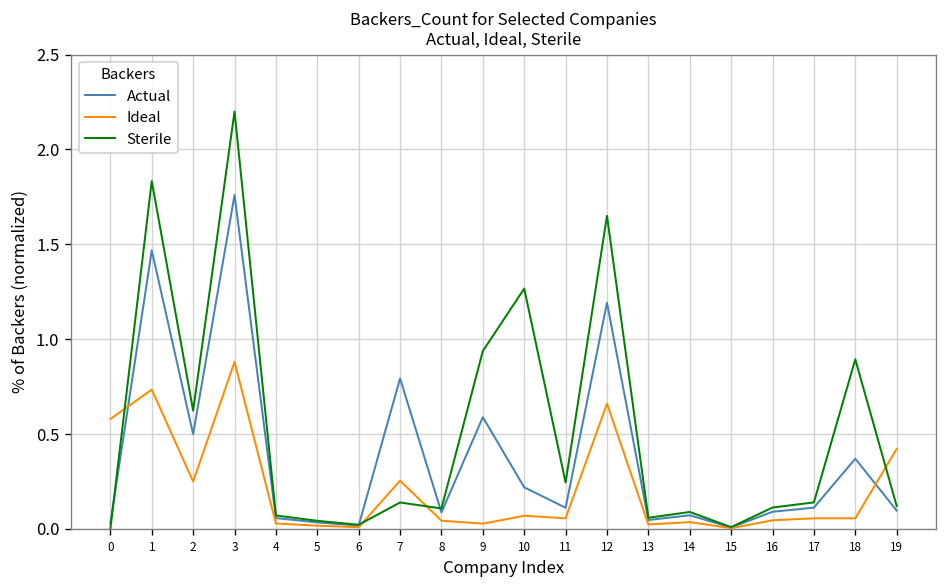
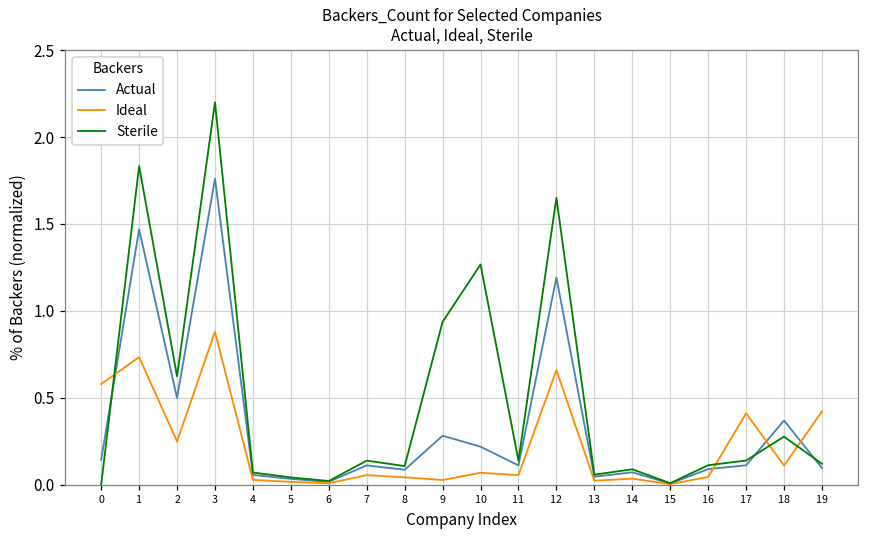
Actual, 0: 0.03 -> 0.14
Actual, 7: 0.79 -> 0.11
Ideal, 7: 0.25 -> 0.06
Actual, 9: 0.59 -> 0.28
Sterile, 11: 0.24 -> 0.14
Ideal, 17: 0.06 -> 0.41
Ideal, 18: 0.06 -> 0.11
Sterile, 18: 0.89 -> 0.28
